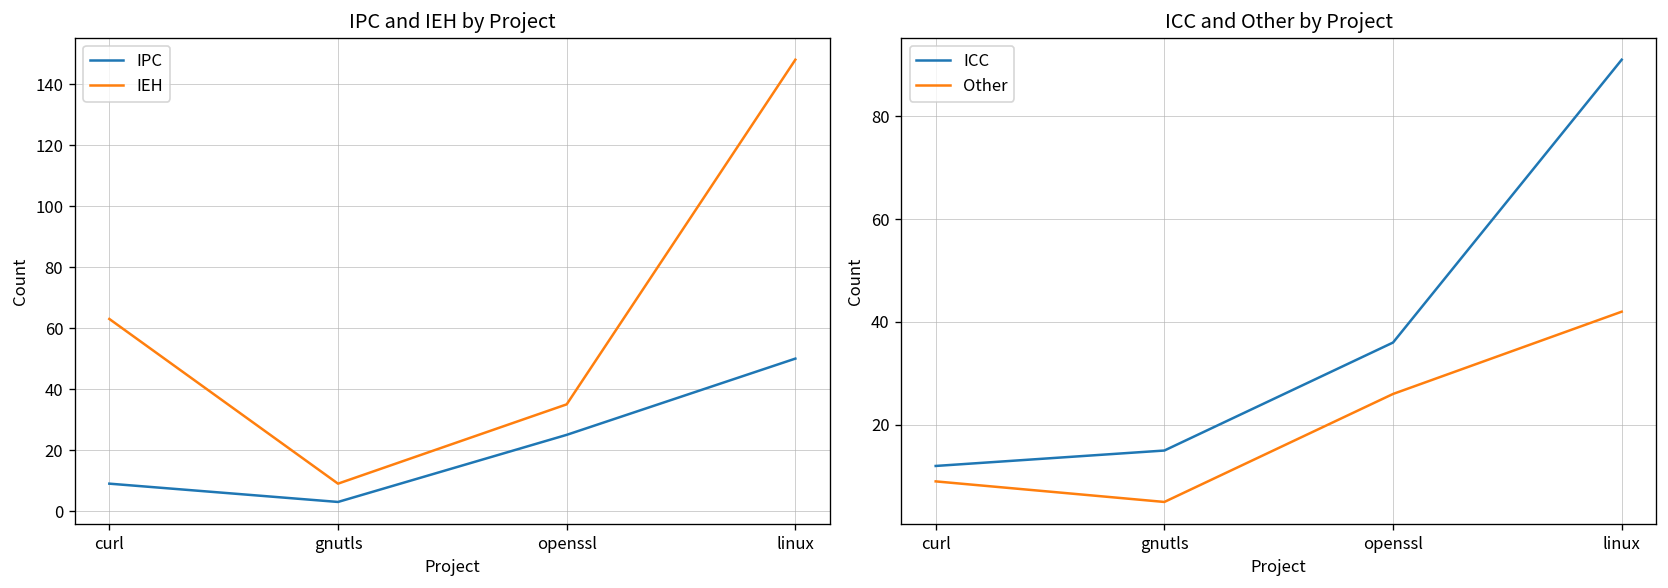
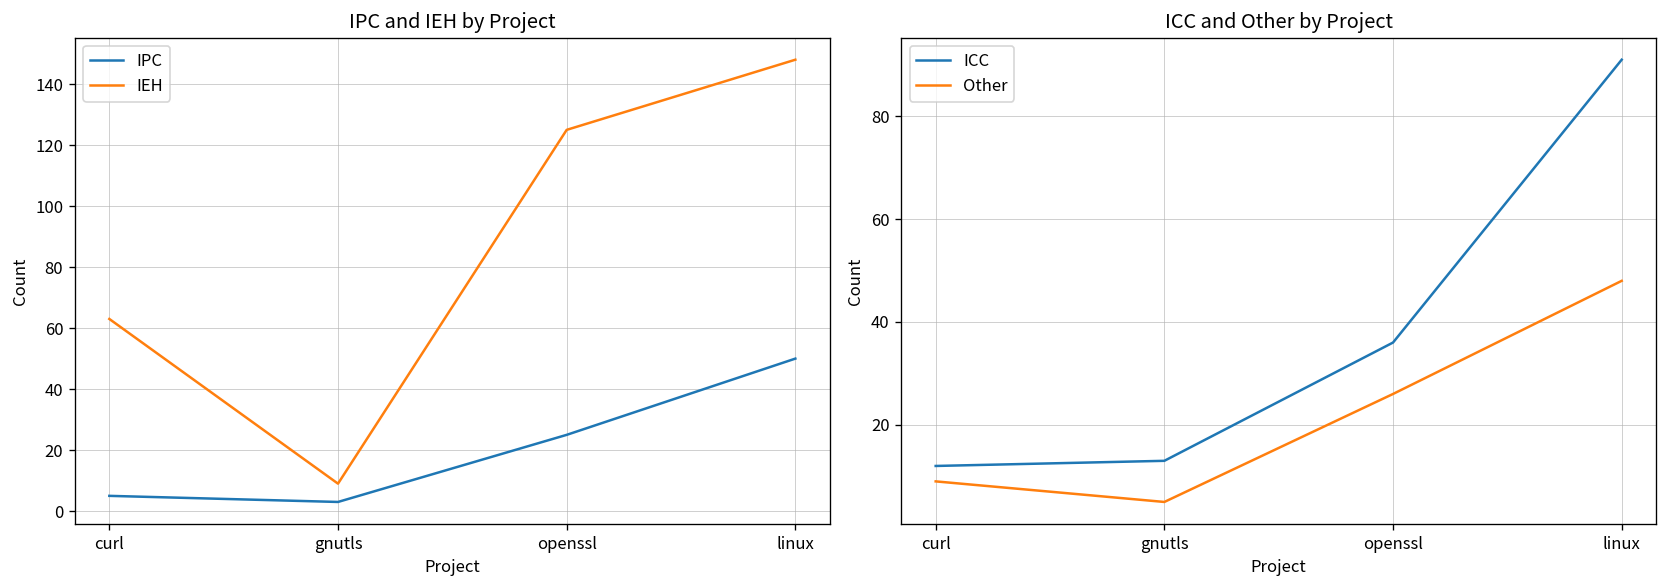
IPC and IEH by Project, IPC, curl: 9 -> 5
IPC and IEH by Project, IEH, openssl: 35 -> 125
ICC and Other by Project, ICC, gnutls: 15 -> 13
ICC and Other by Project, Other, linux: 42 -> 48
